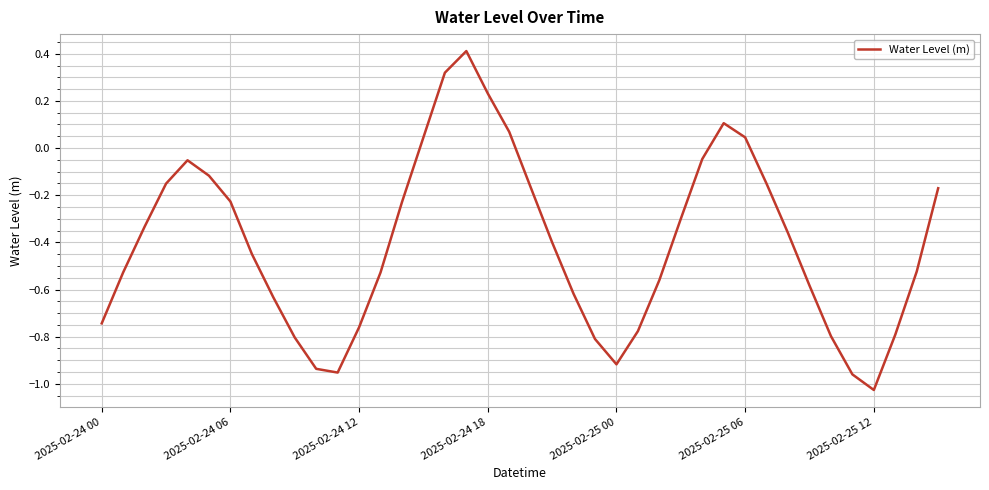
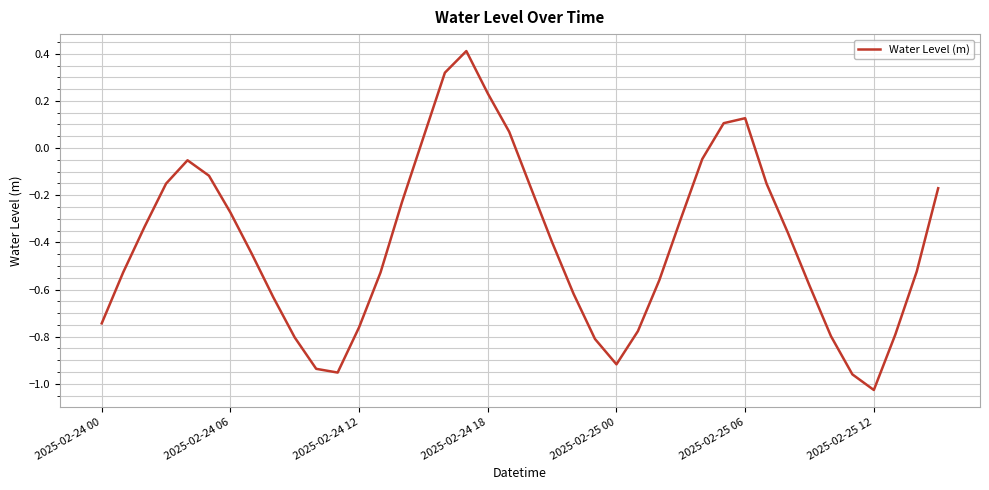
2025-02-24 06: -0.23 -> -0.27
2025-02-25 06: 0.05 -> 0.13
